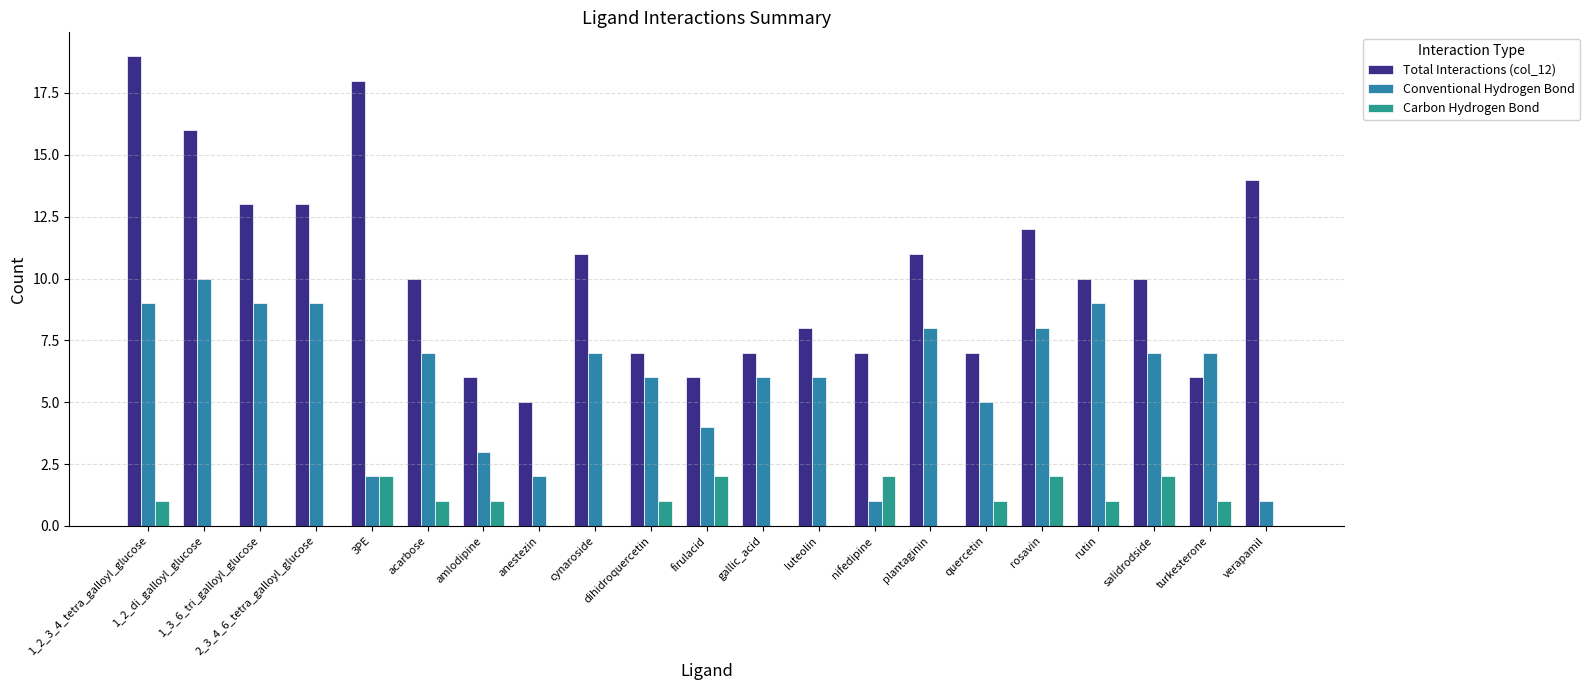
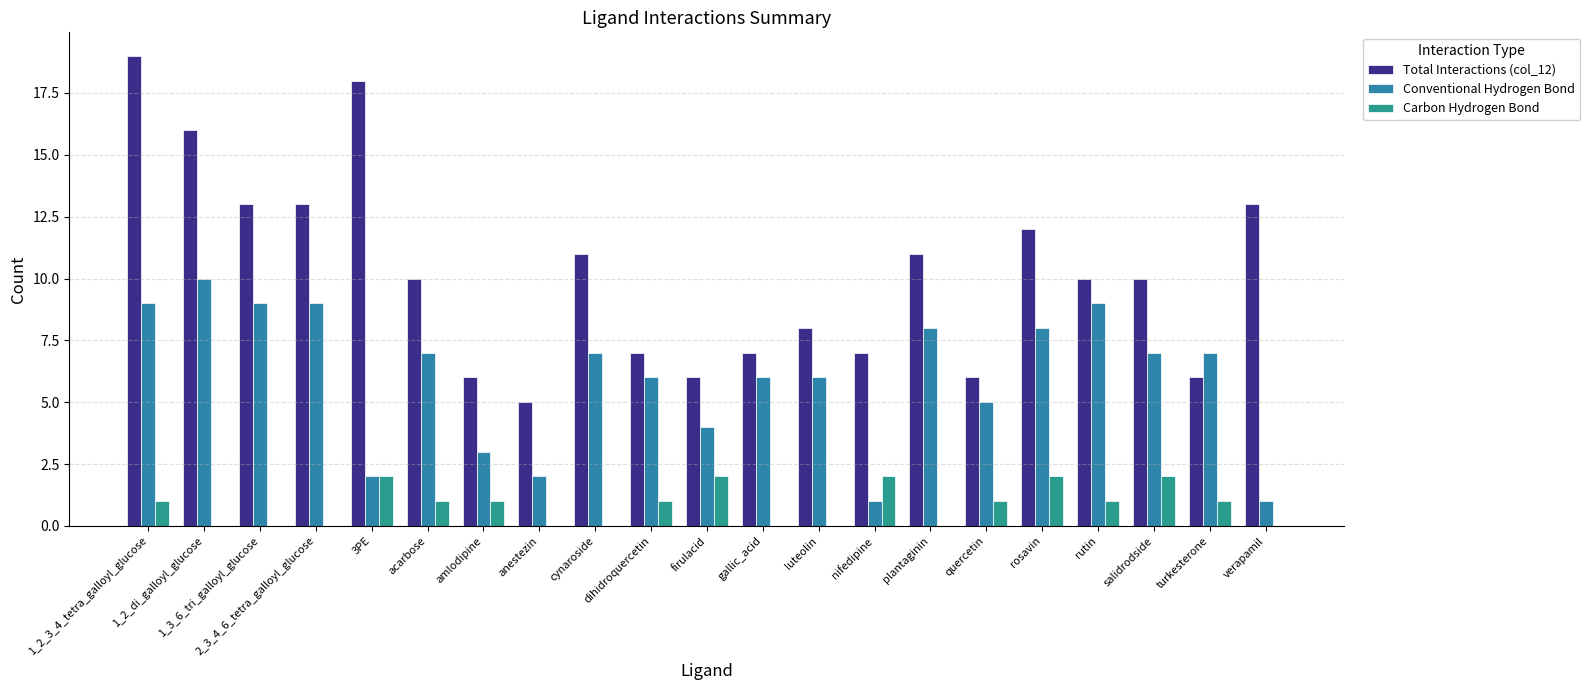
Total Interactions (col_12), quercetin: 7 -> 6
Total Interactions (col_12), verapamil: 14 -> 13
